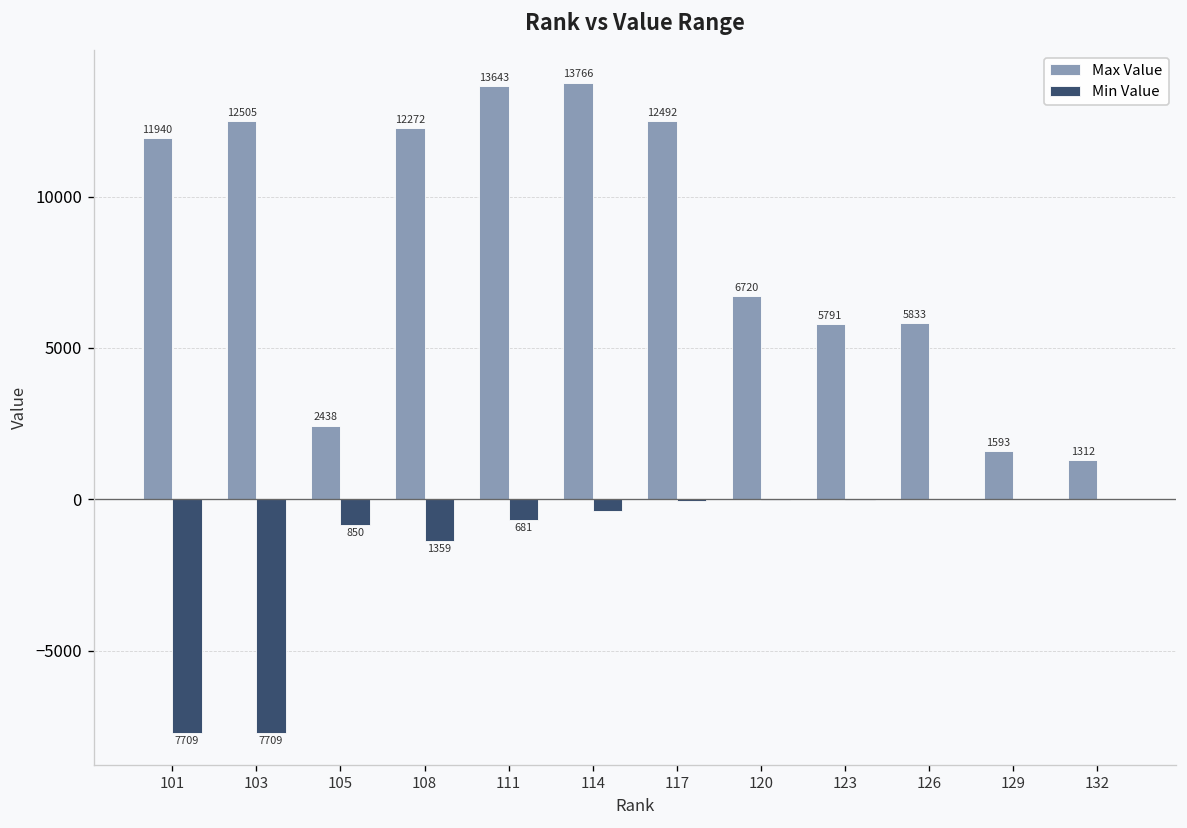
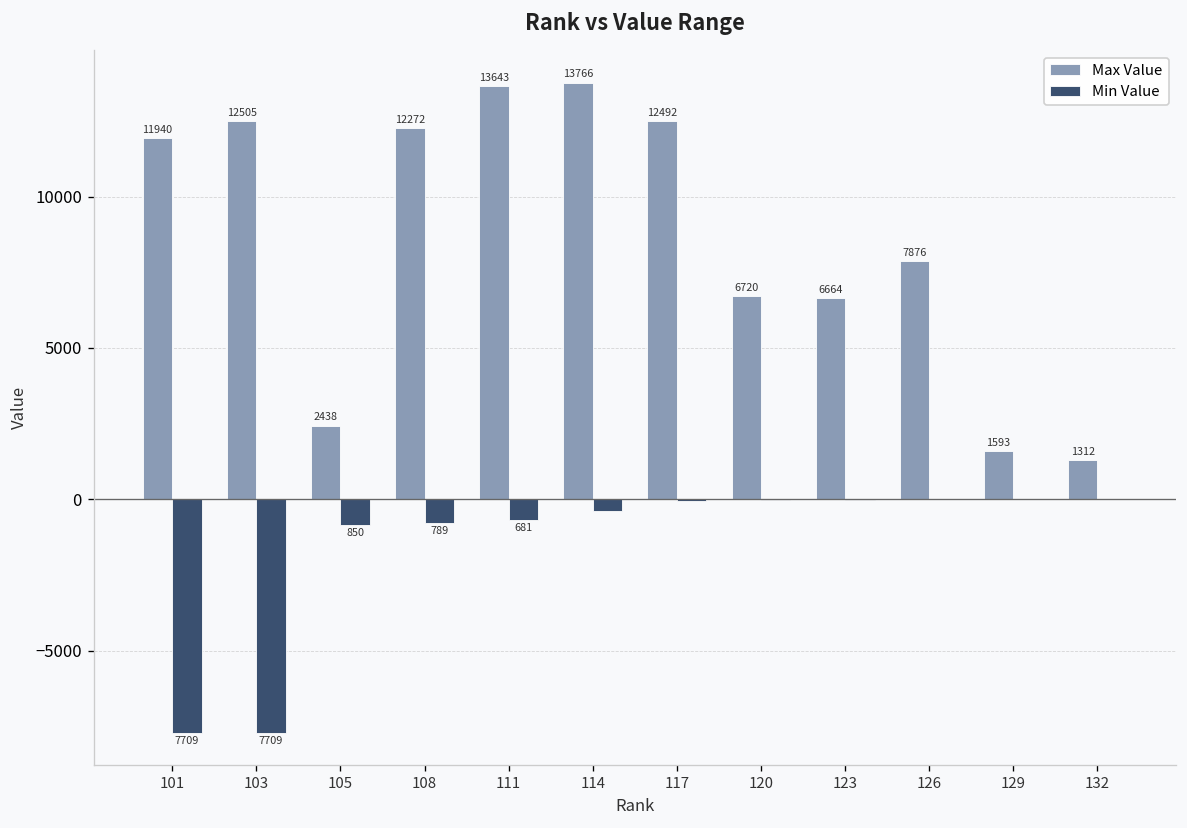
Min Value, 108: 1359 -> 789
Max Value, 123: 5791 -> 6664
Max Value, 126: 5833 -> 7876
